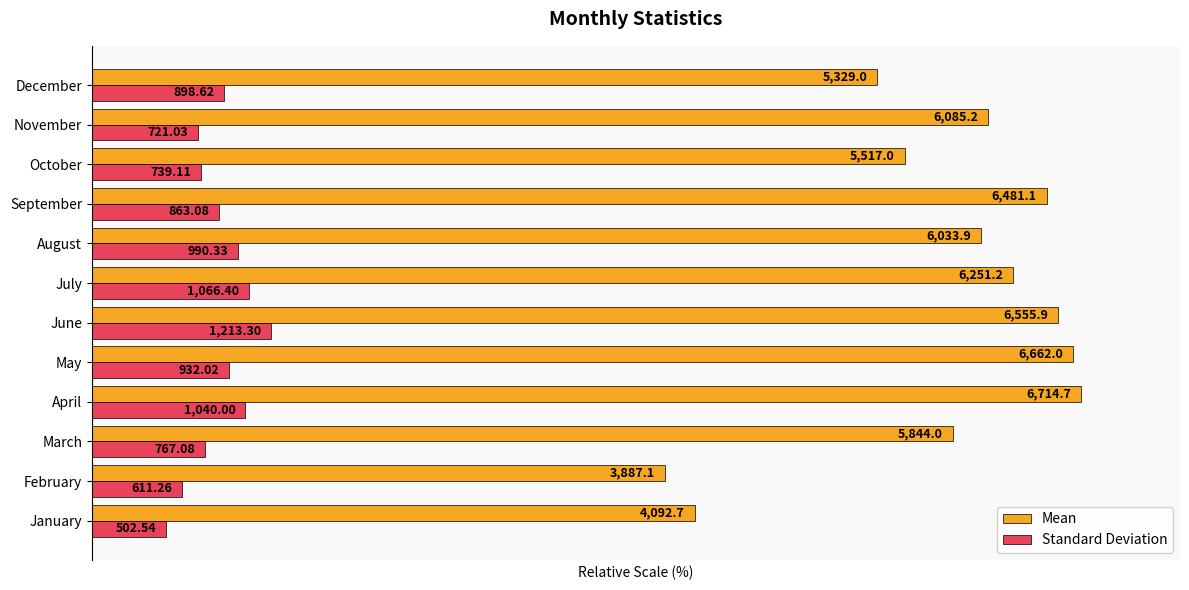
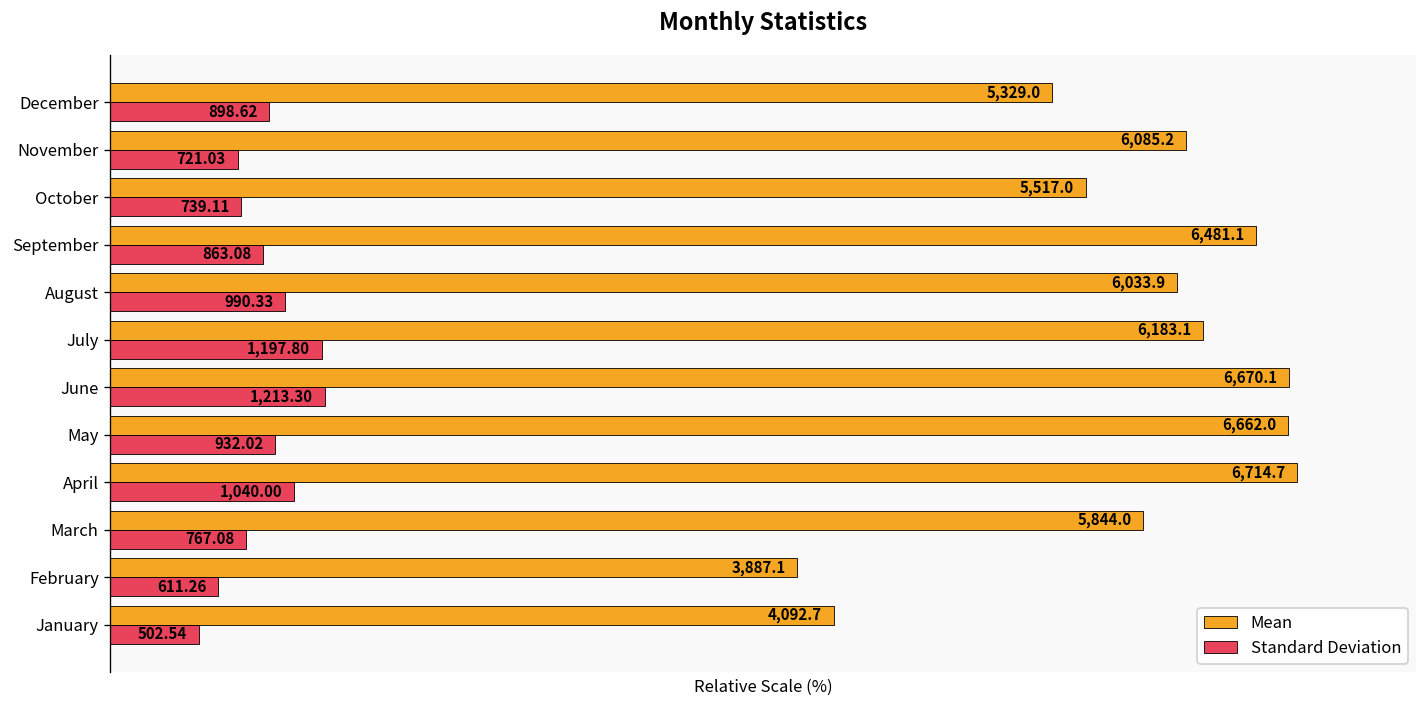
Mean, July: 6,251.2 -> 6,183.1
Standard Deviation, July: 1,066.40 -> 1,197.80
Mean, June: 6,555.9 -> 6,670.1
